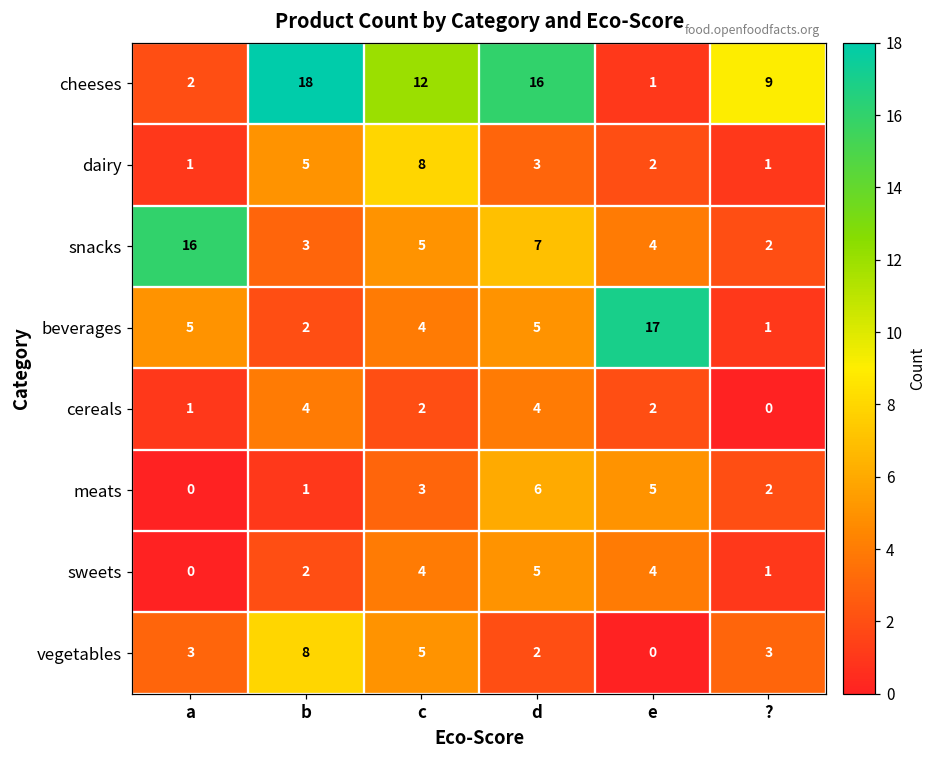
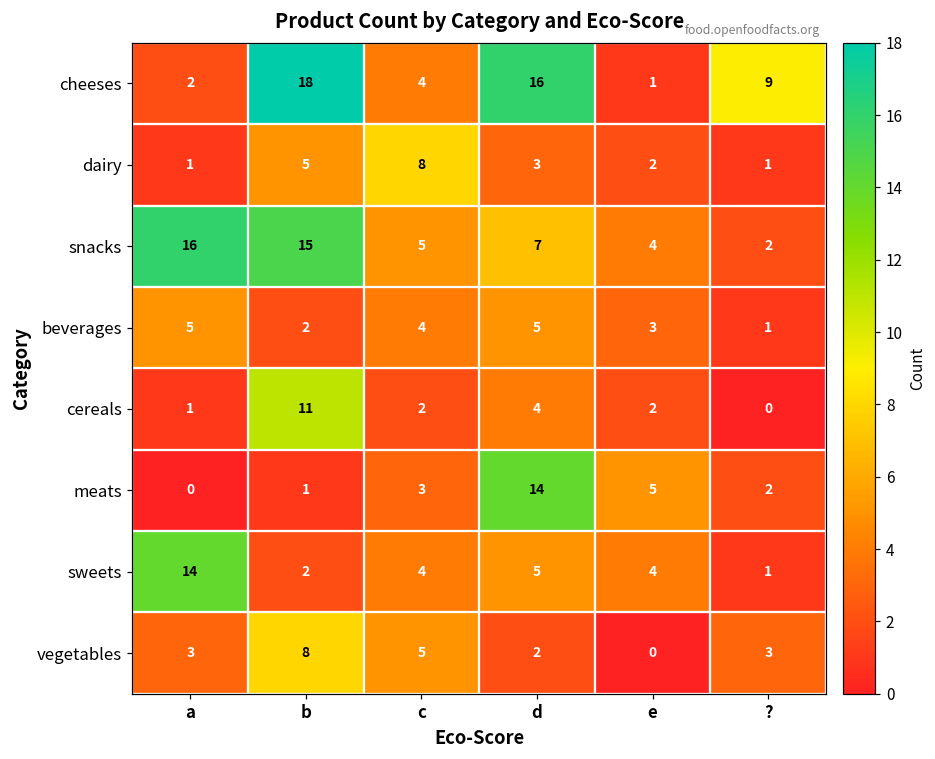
cheeses, c: 12 -> 4
snacks, b: 3 -> 15
beverages, e: 17 -> 3
cereals, b: 4 -> 11
meats, d: 6 -> 14
sweets, a: 0 -> 14
